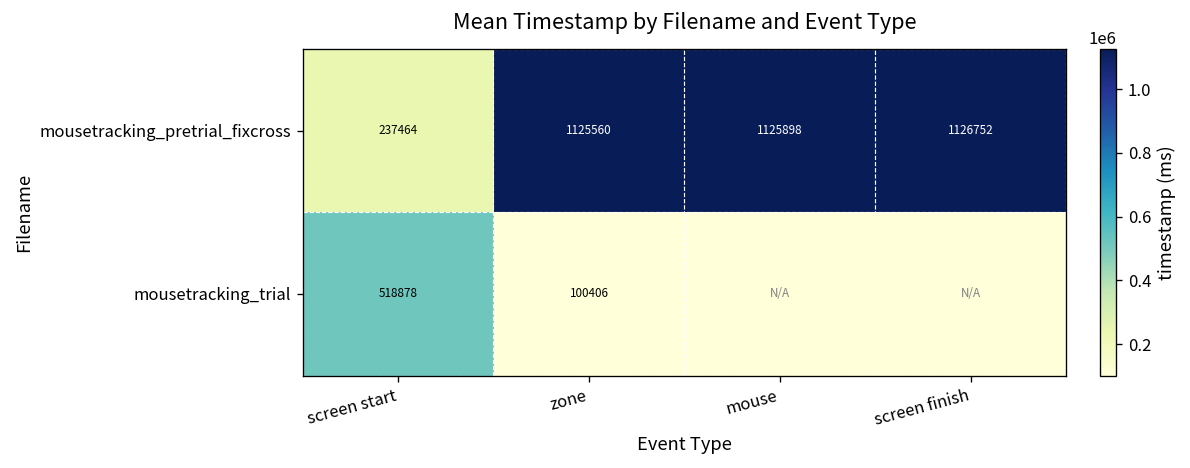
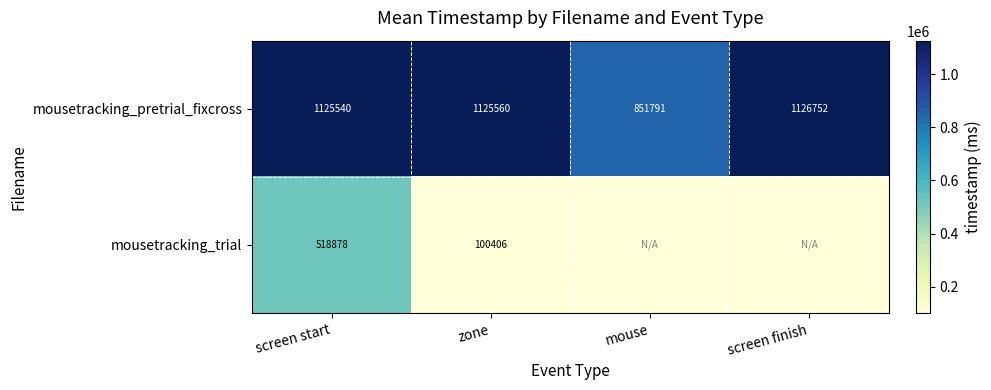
mousetracking_pretrial_fixcross, screen start: 237464 -> 1125540
mousetracking_pretrial_fixcross, mouse: 1125898 -> 851791
